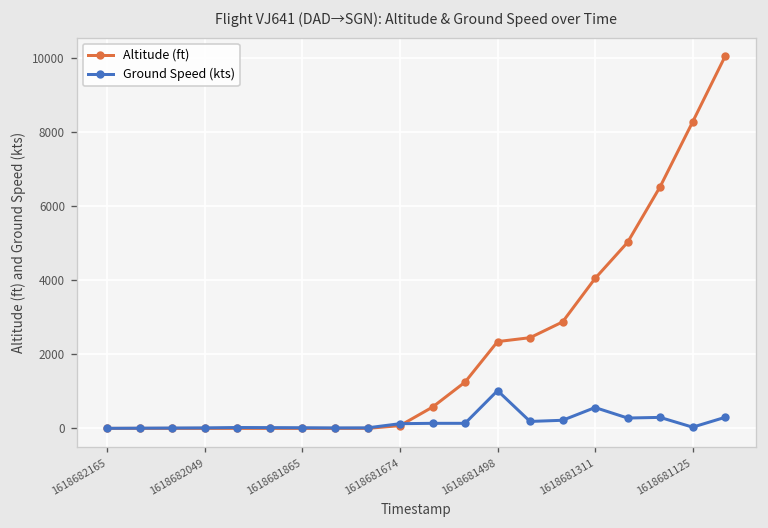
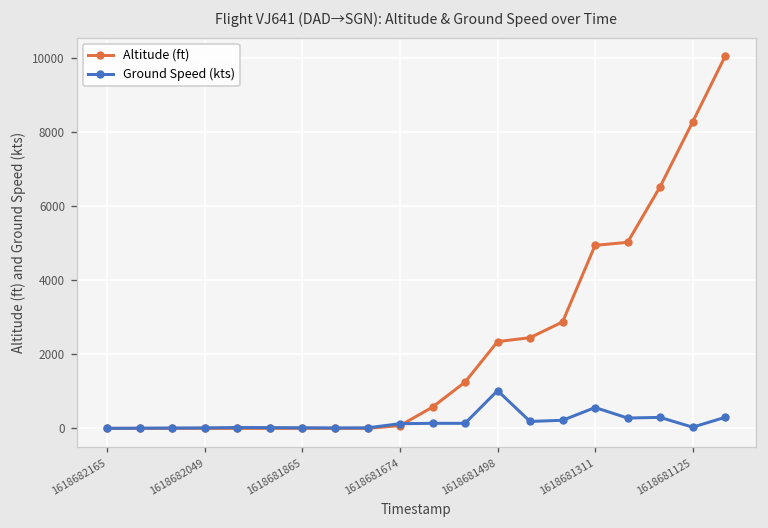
Altitude (ft), 1618681311: 4100 -> 4900
